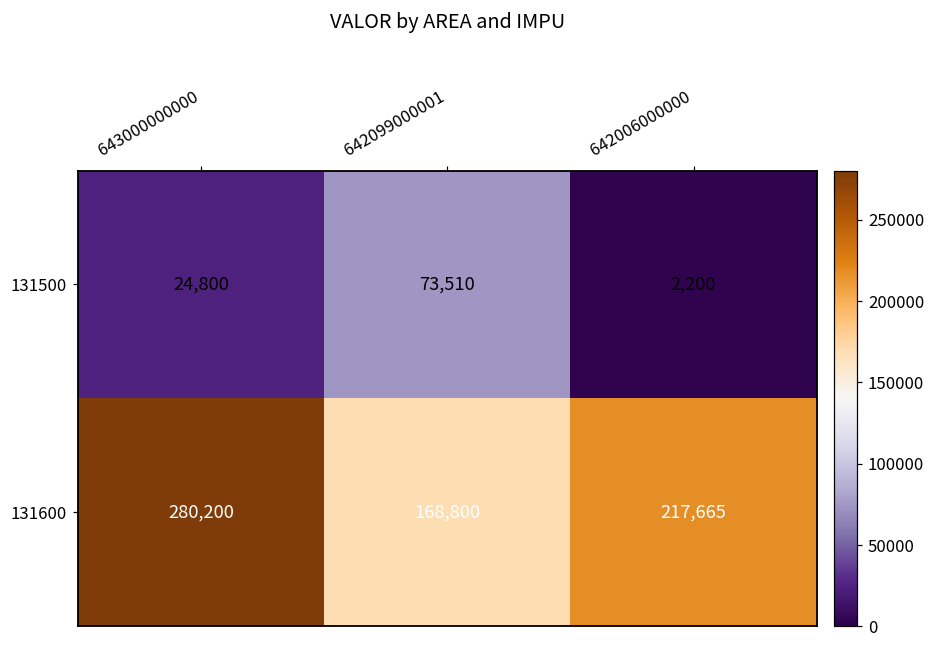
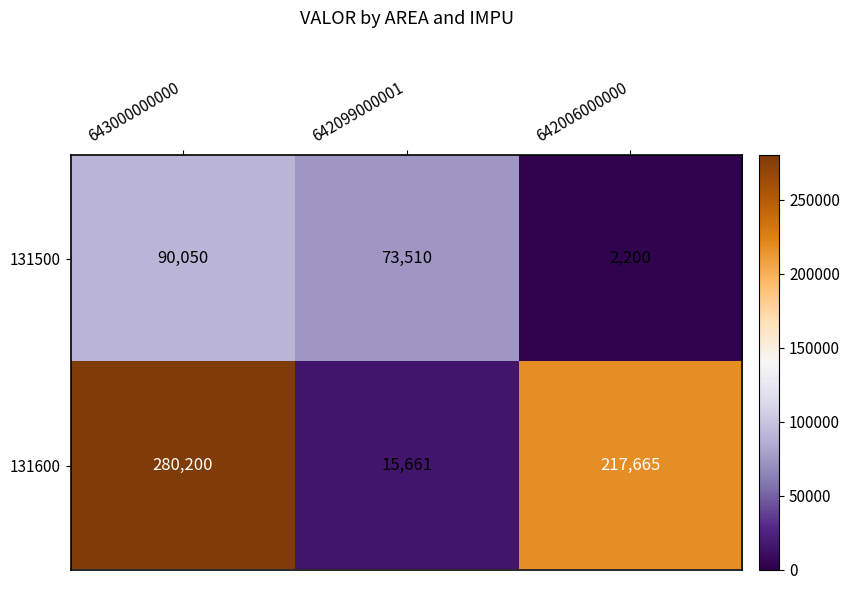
131500, 643000000000: 24,800 -> 90,050
131600, 642099000001: 168,800 -> 15,661
